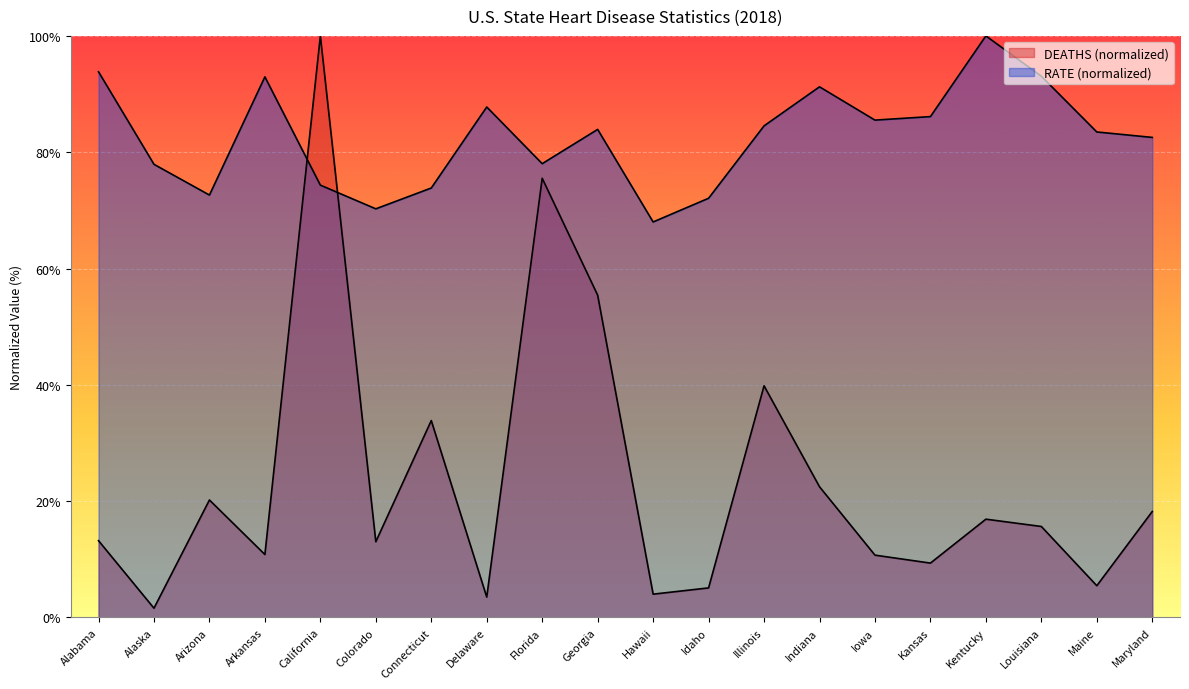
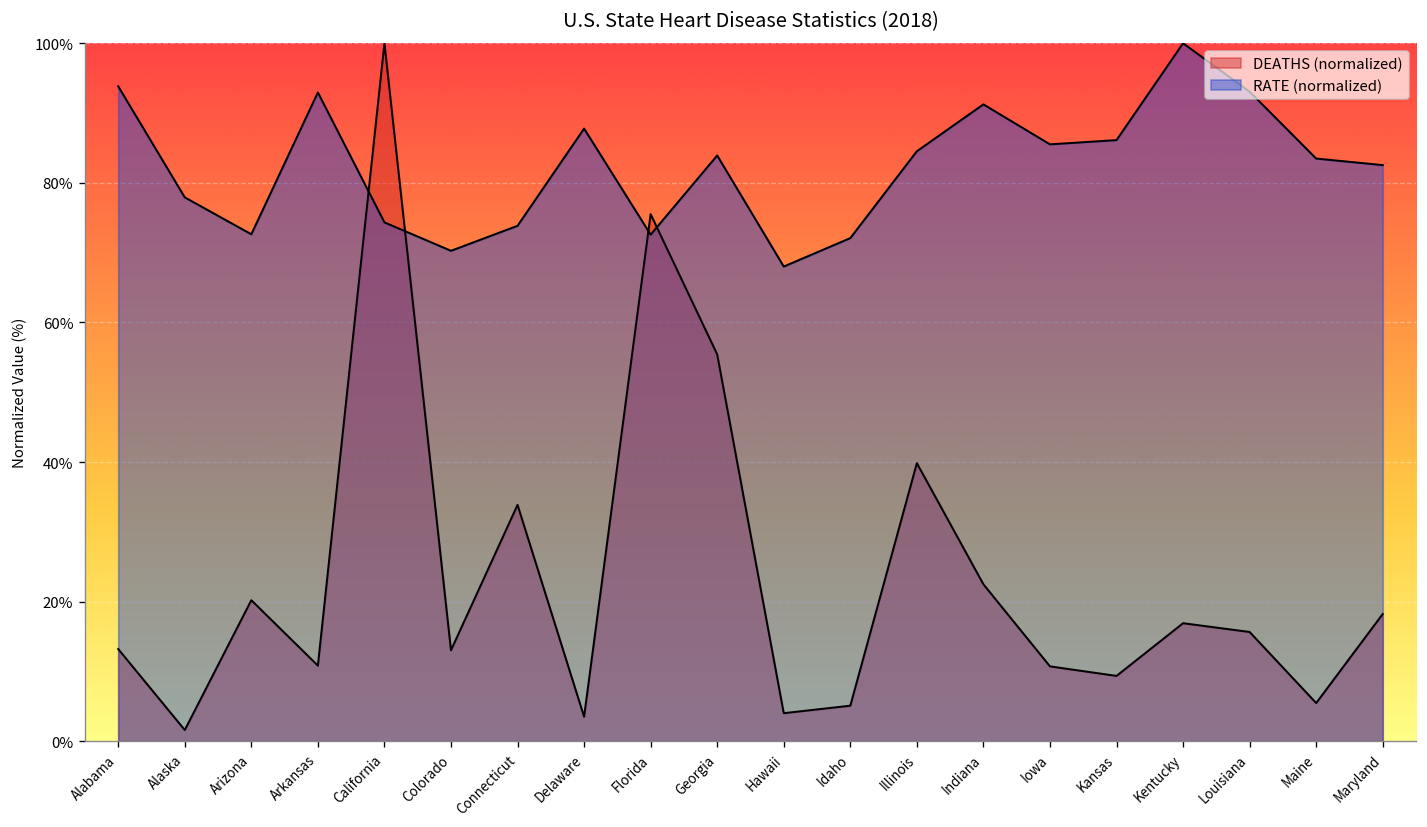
RATE (normalized), Florida: 78% -> 73%
